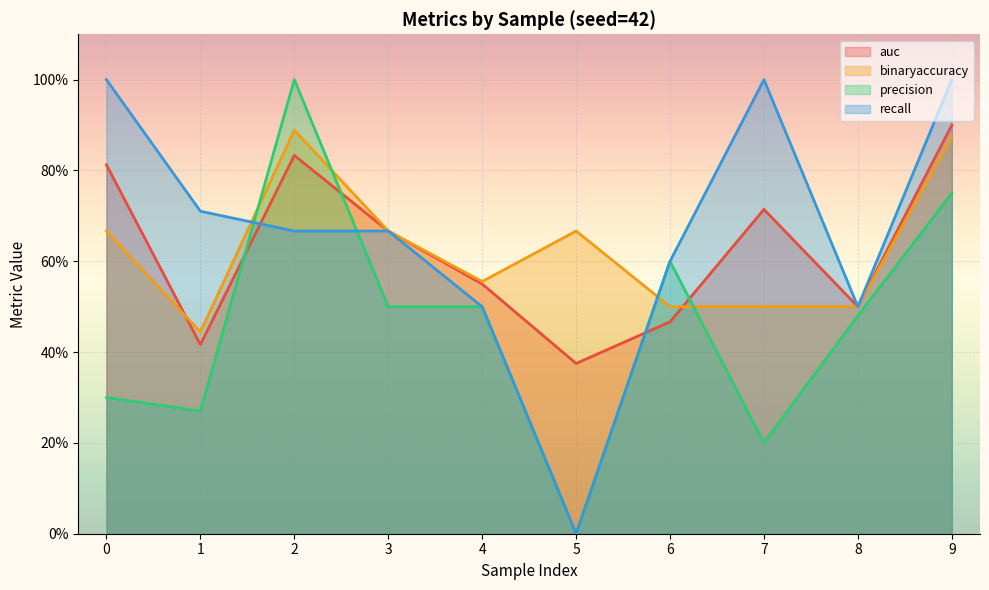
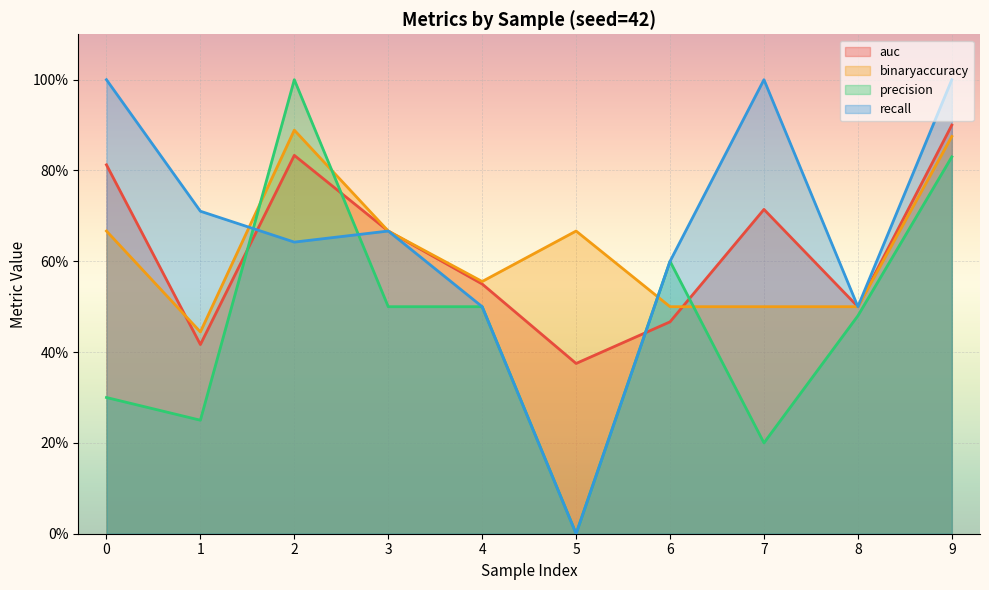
precision, 1: 27% -> 25%
recall, 2: 67% -> 64%
precision, 9: 75% -> 83%
